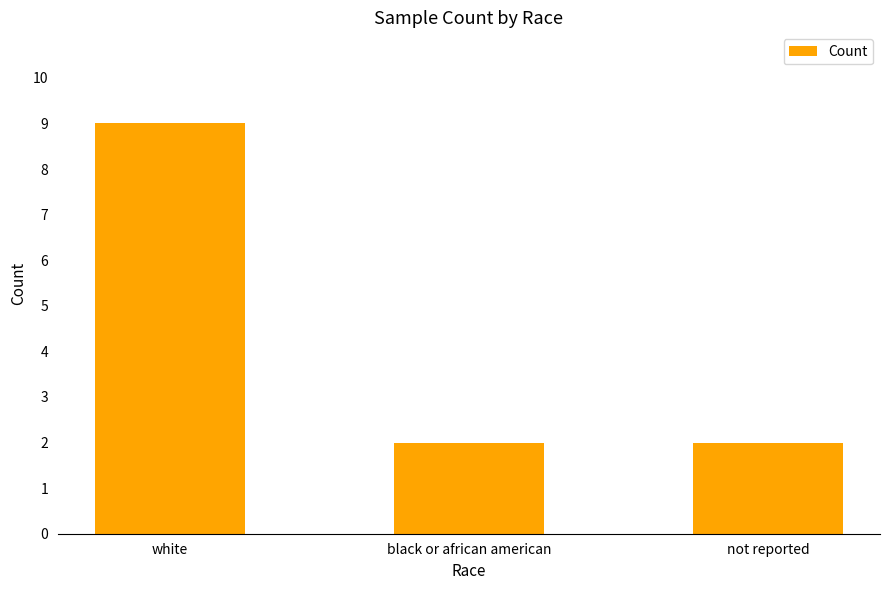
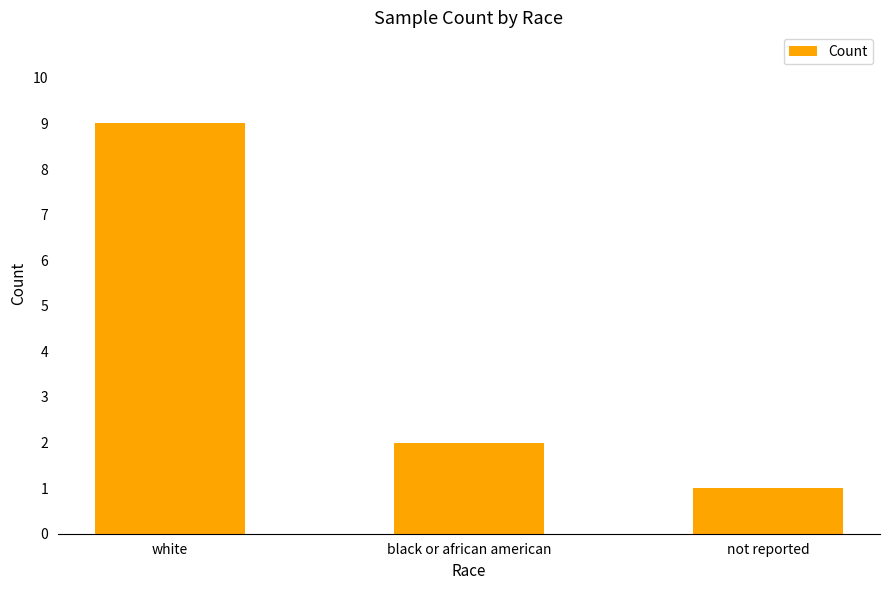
not reported: 2 -> 1
